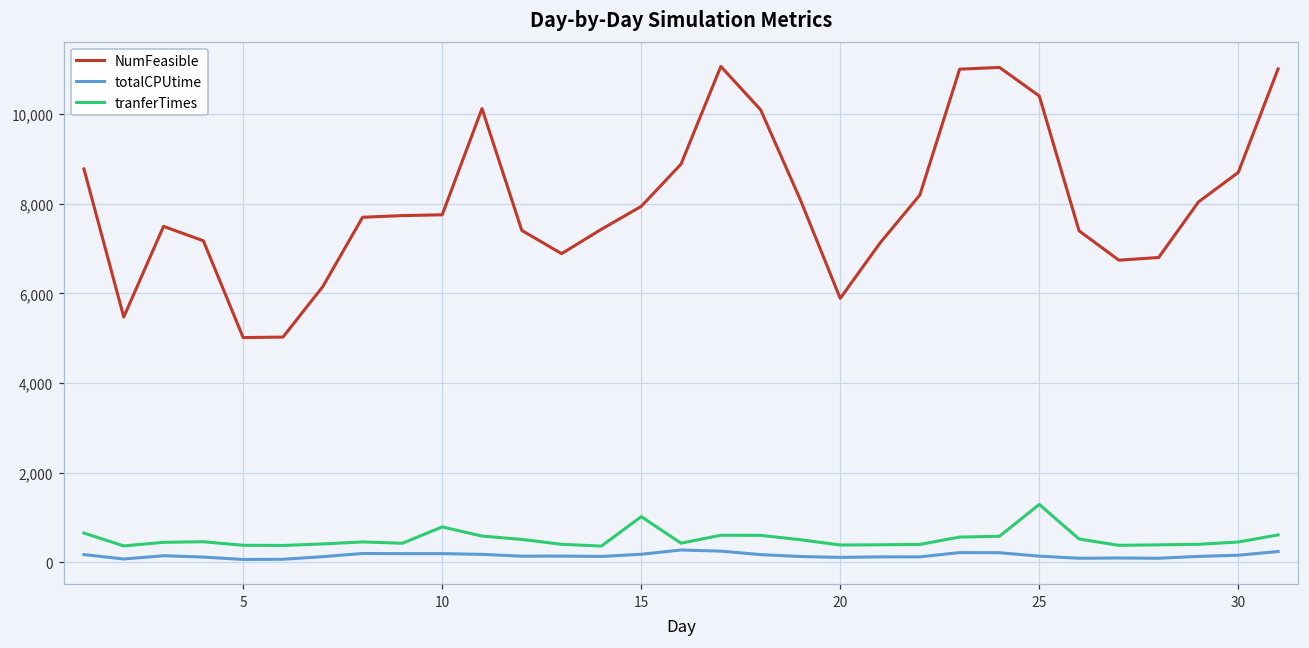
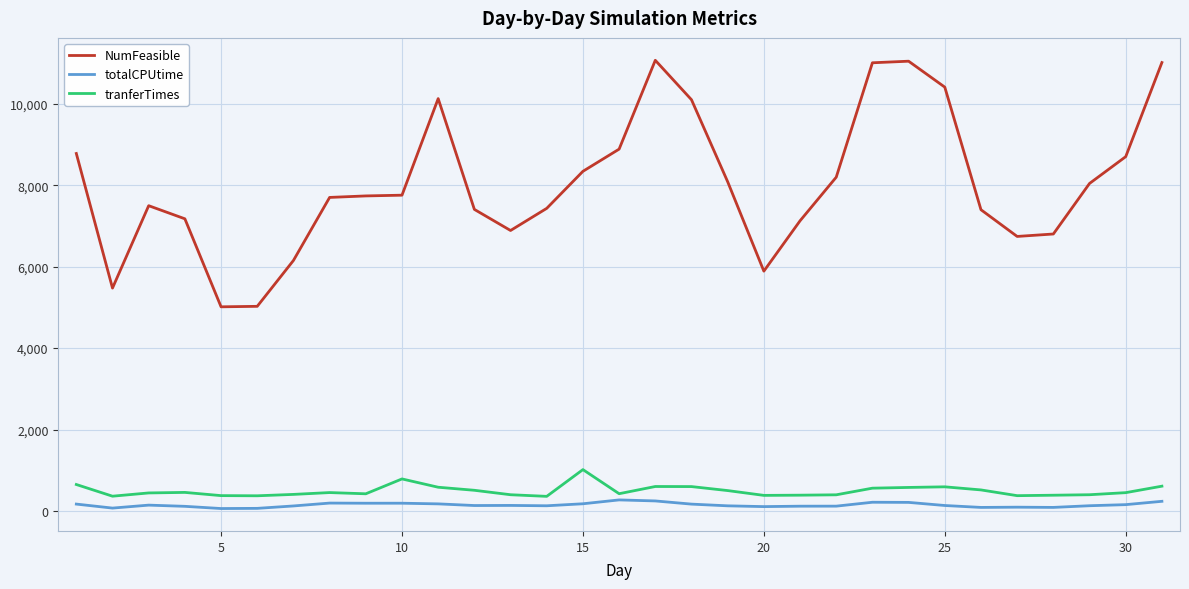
NumFeasible, 15: 7,900 -> 8,300
tranferTimes, 25: 1,300 -> 600
